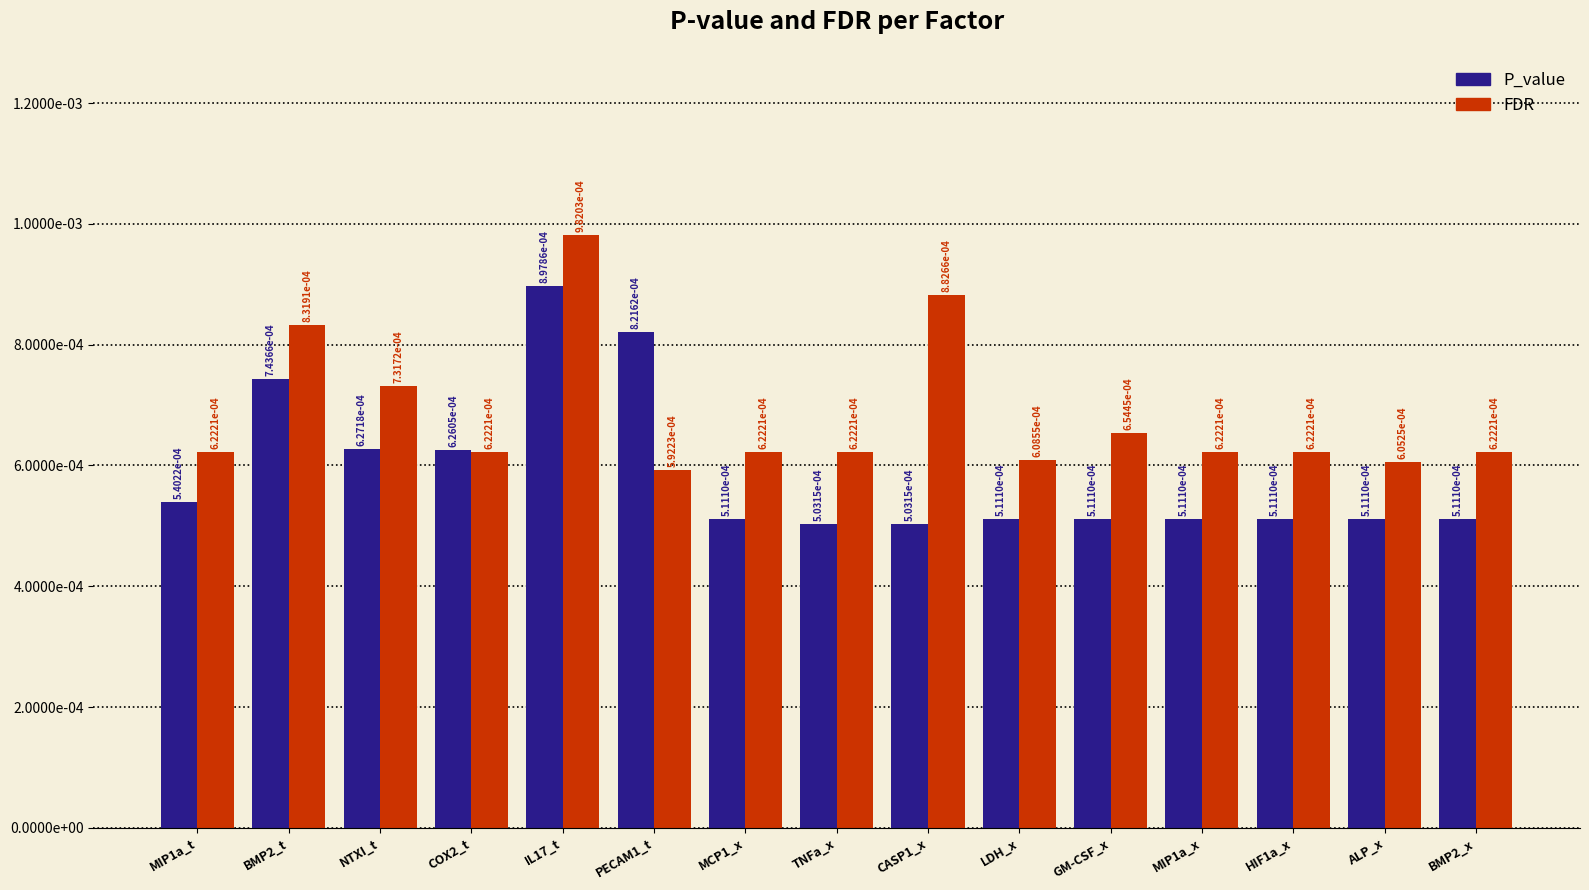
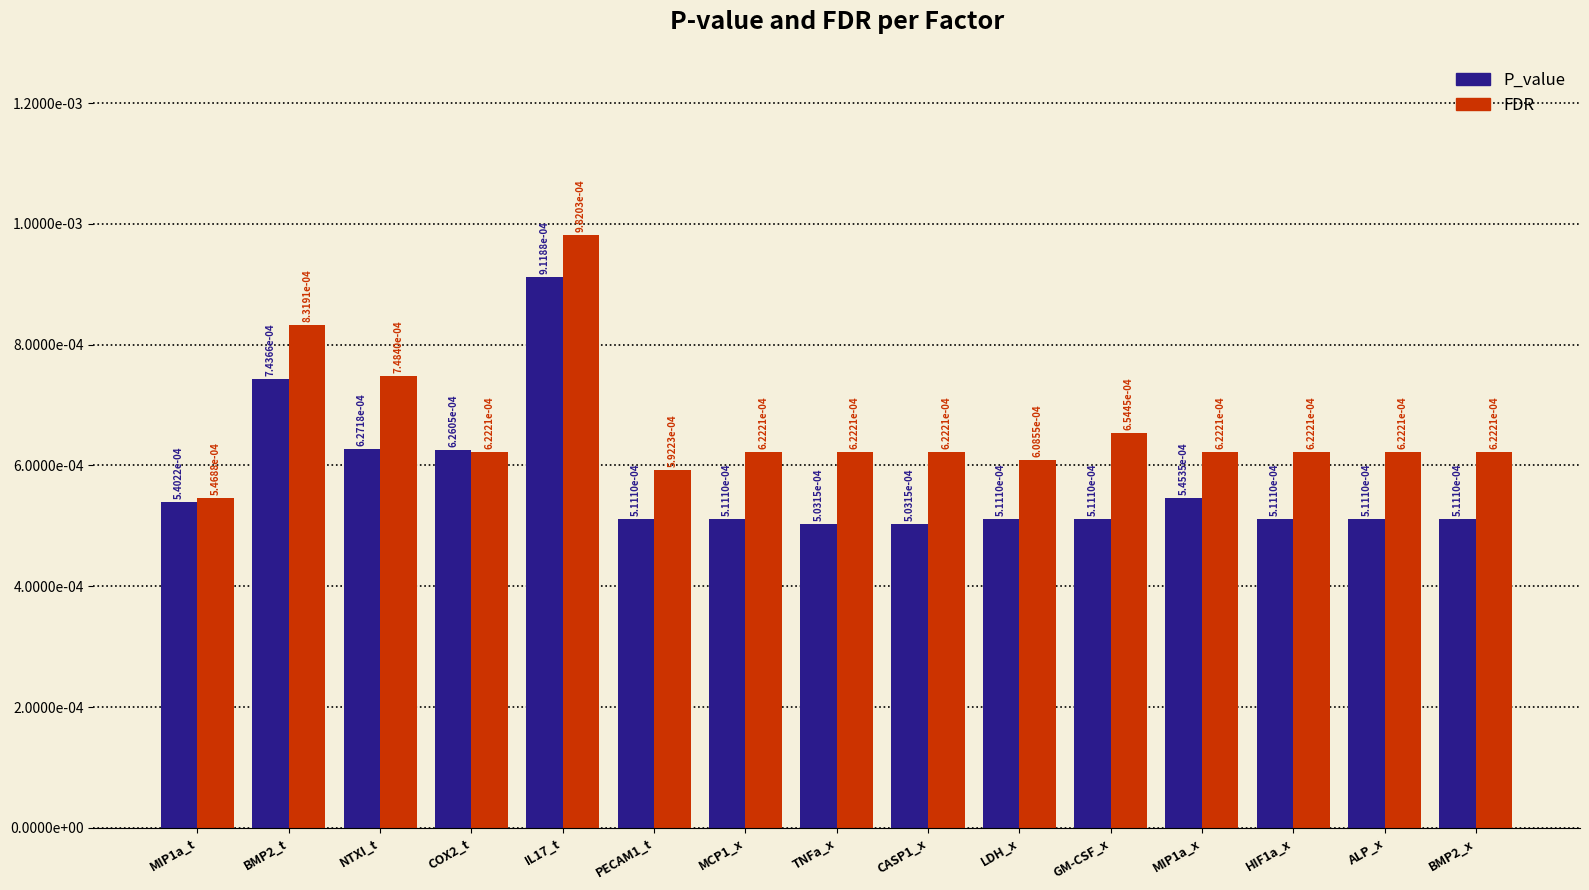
FDR, MIP1a_t: 6.2221e-04 -> 5.4688e-04
FDR, NTXI_t: 7.3172e-04 -> 7.4840e-04
P_value, IL17_t: 8.9786e-04 -> 9.1188e-04
P_value, PECAM1_t: 8.2162e-04 -> 5.1110e-04
FDR, CASP1_x: 8.8266e-04 -> 6.2221e-04
P_value, MIP1a_x: 5.1110e-04 -> 5.4535e-04
FDR, ALP_x: 6.0525e-04 -> 6.2221e-04
